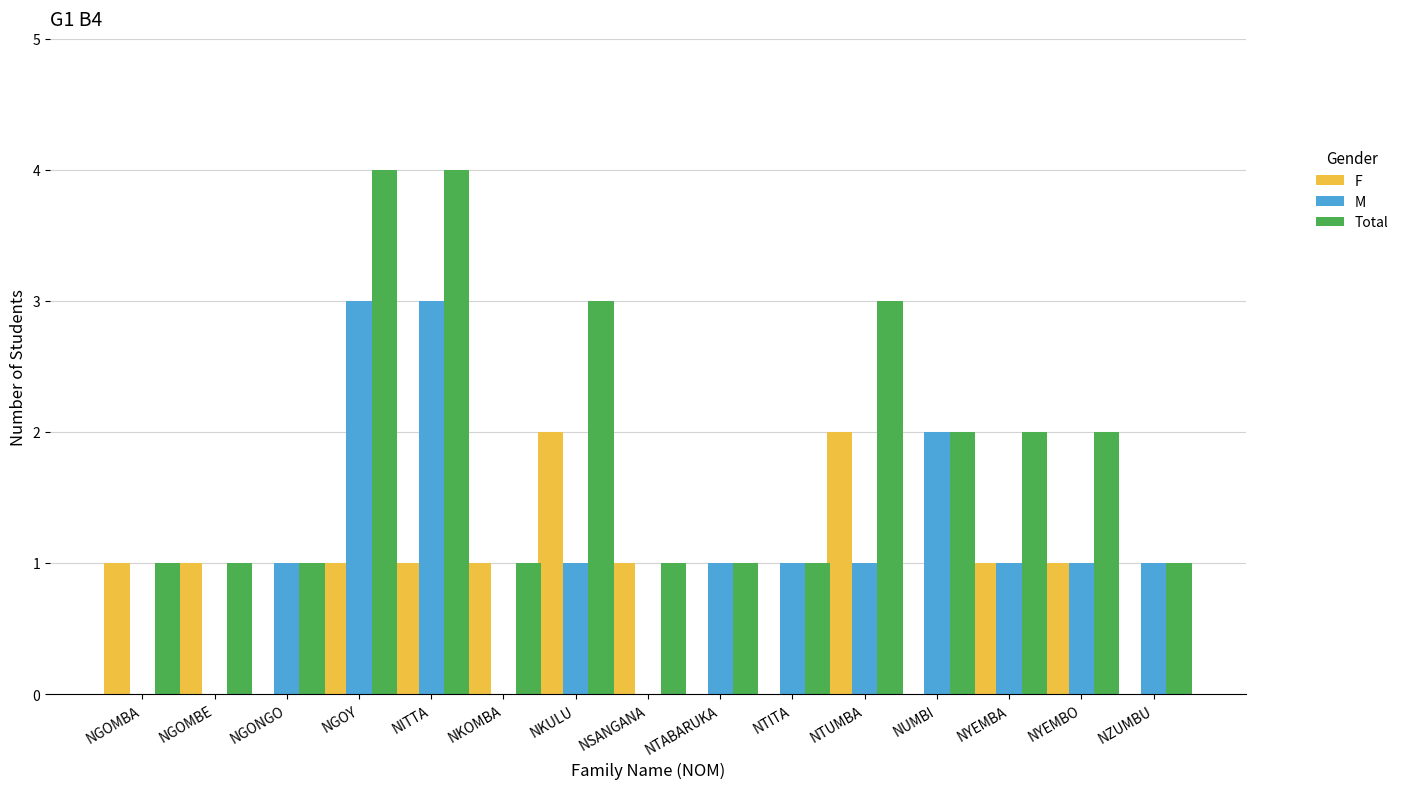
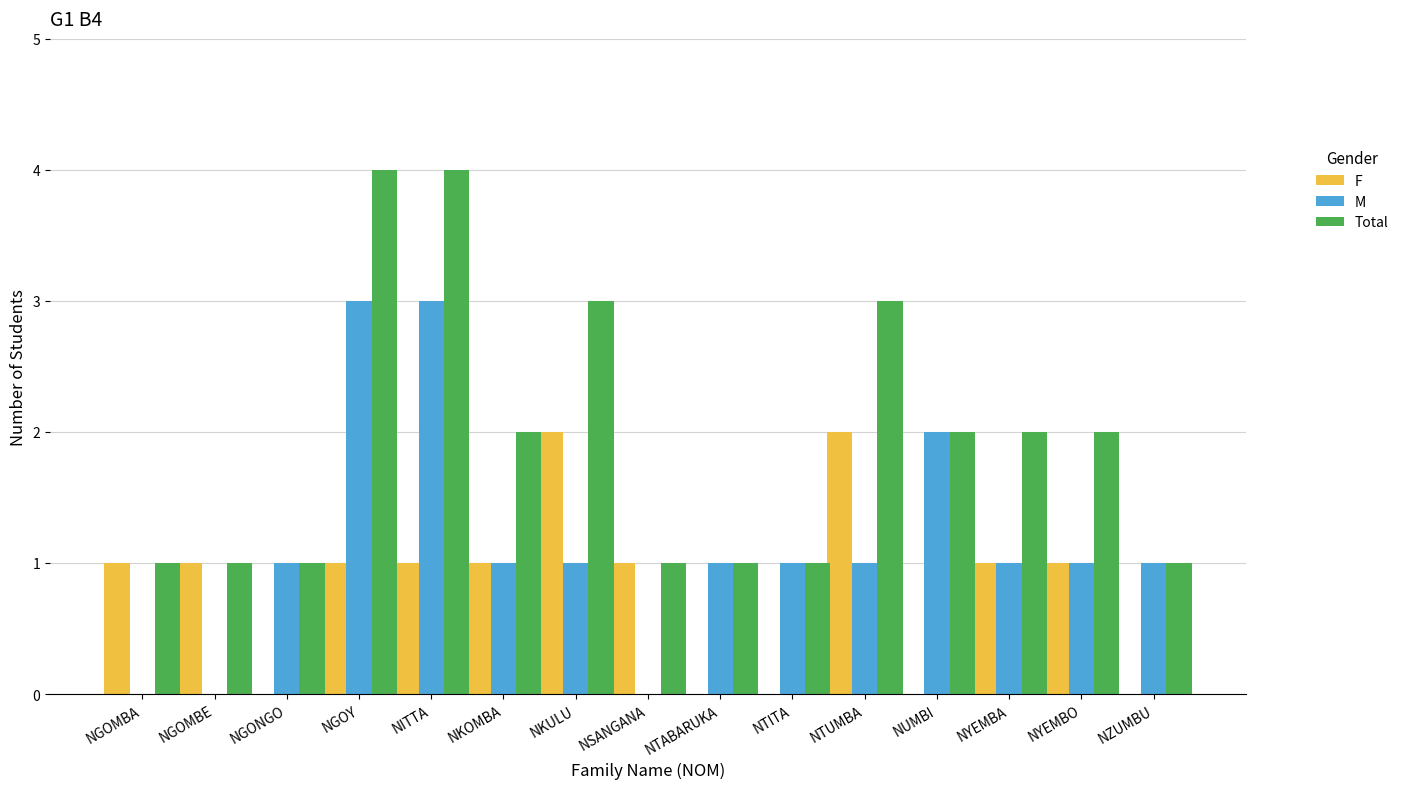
M, NKOMBA: 0 -> 1
Total, NKOMBA: 1 -> 2
